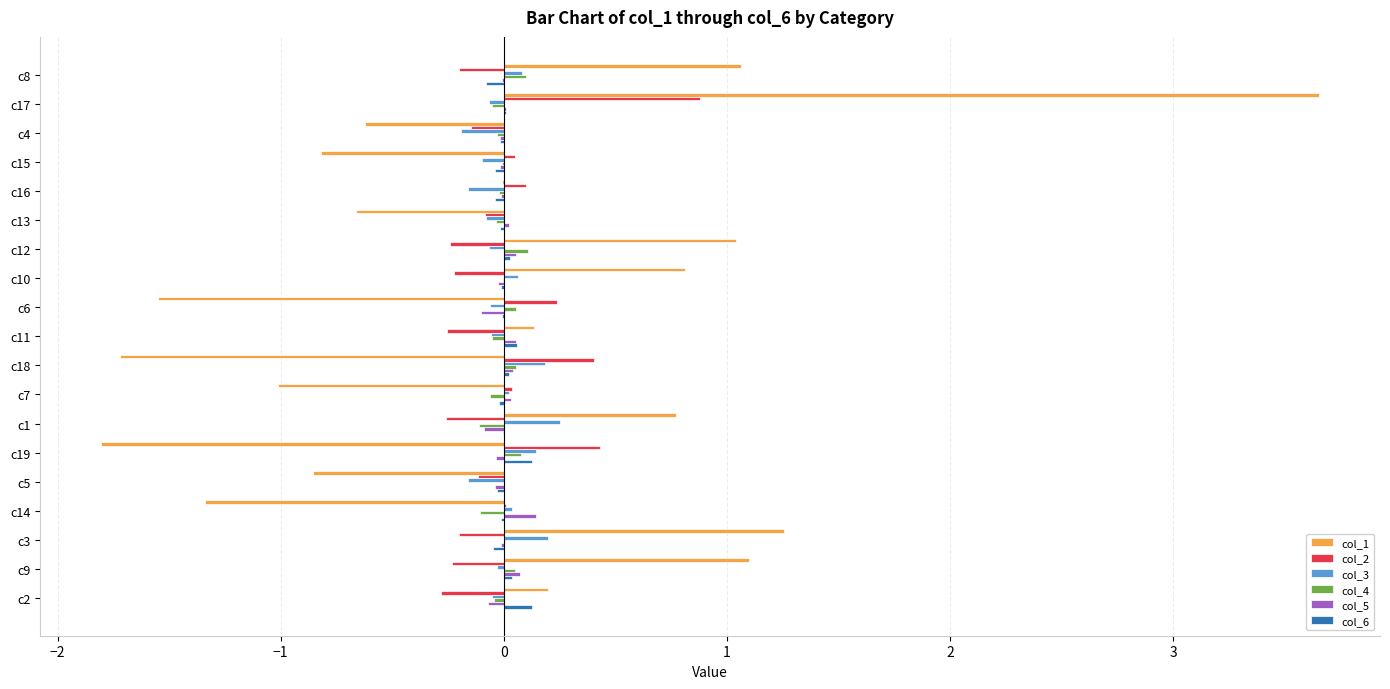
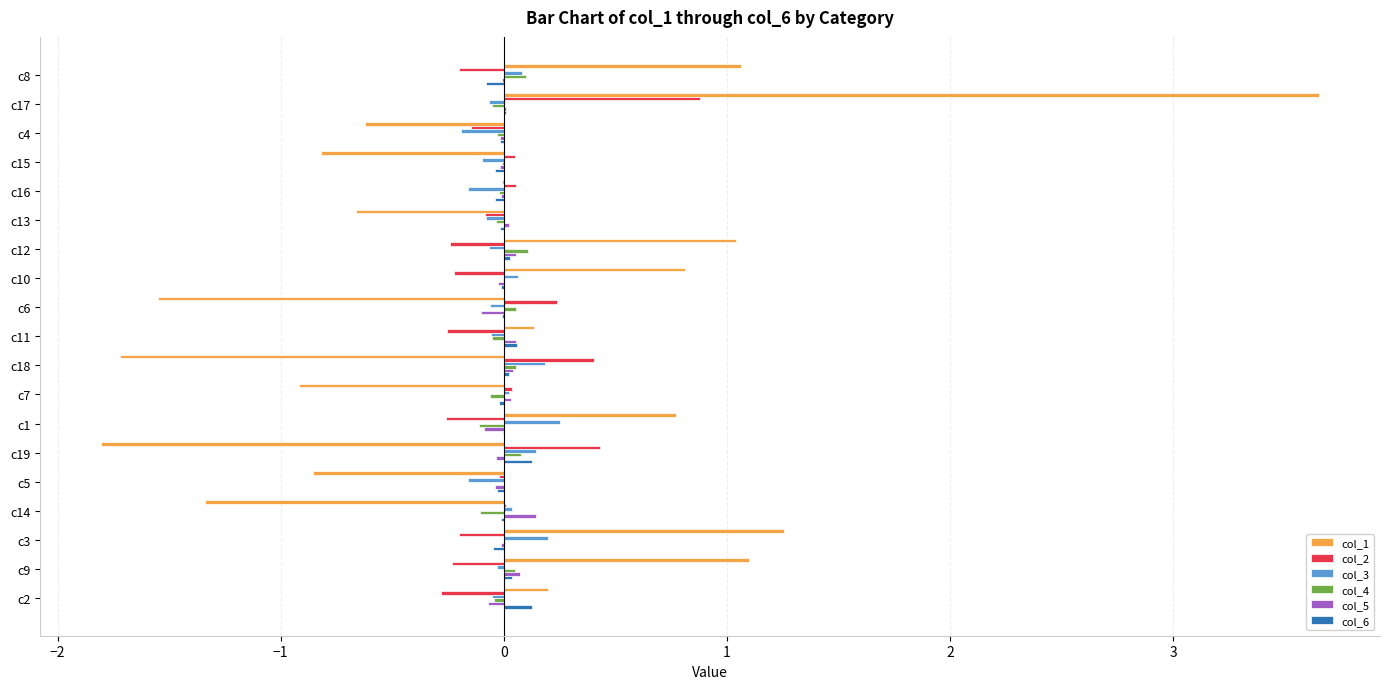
col_2, c16: 0.10 -> 0.05
col_1, c7: -1.01 -> -0.92
col_2, c5: -0.11 -> -0.02
